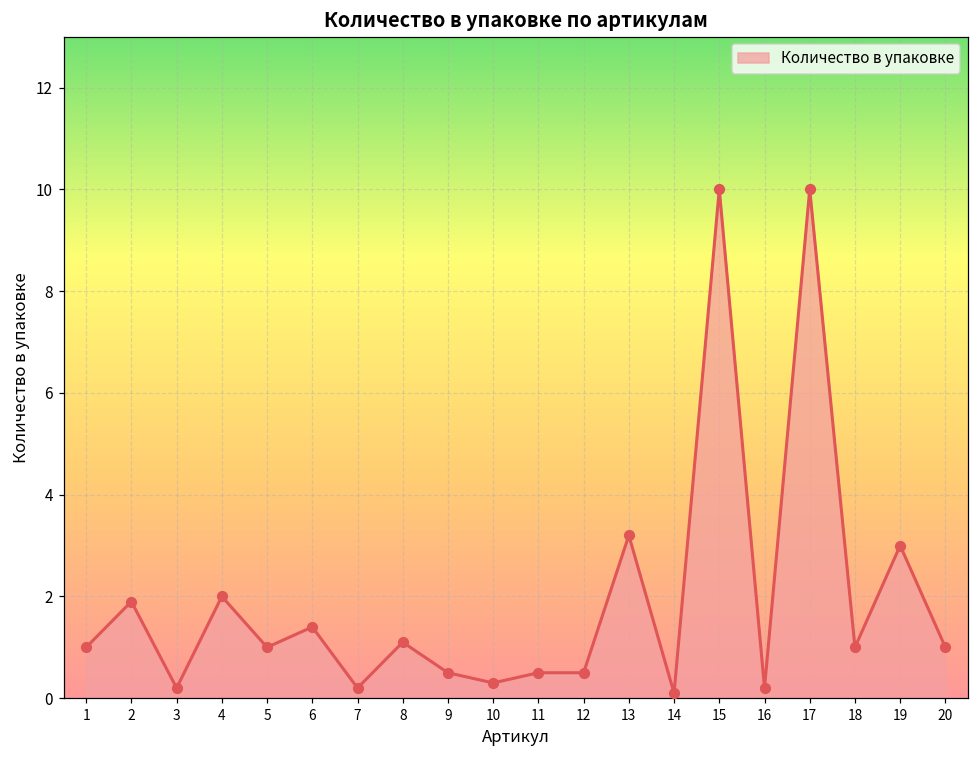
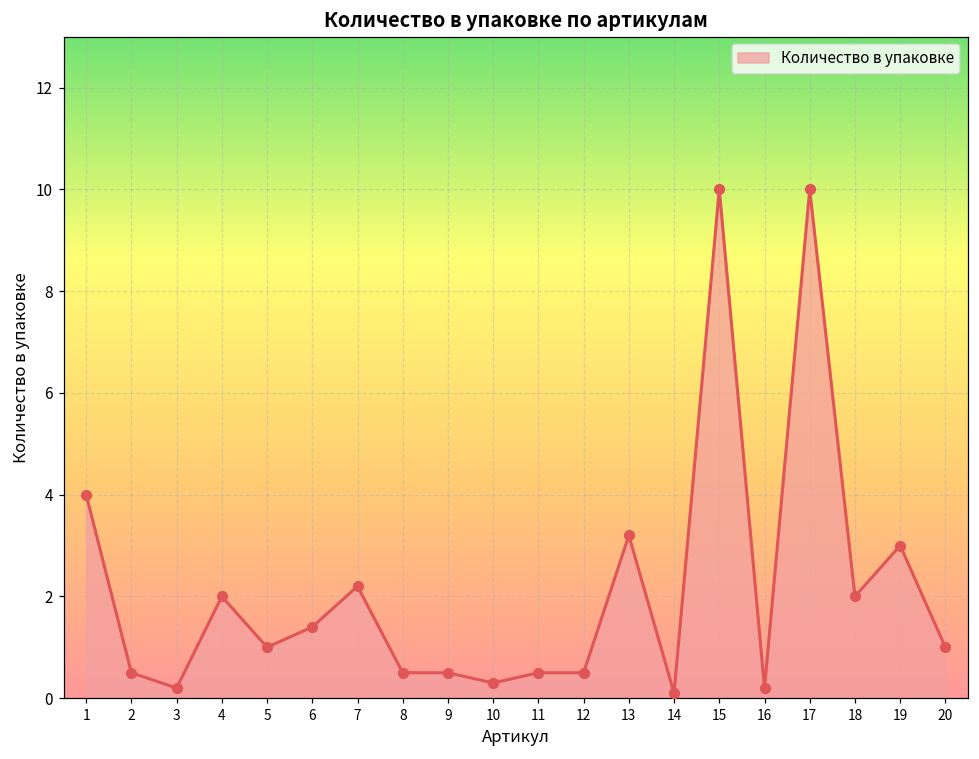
1: 1 -> 4
2: 1.9 -> 0.5
7: 0.2 -> 2.2
8: 1.1 -> 0.5
18: 1 -> 2
